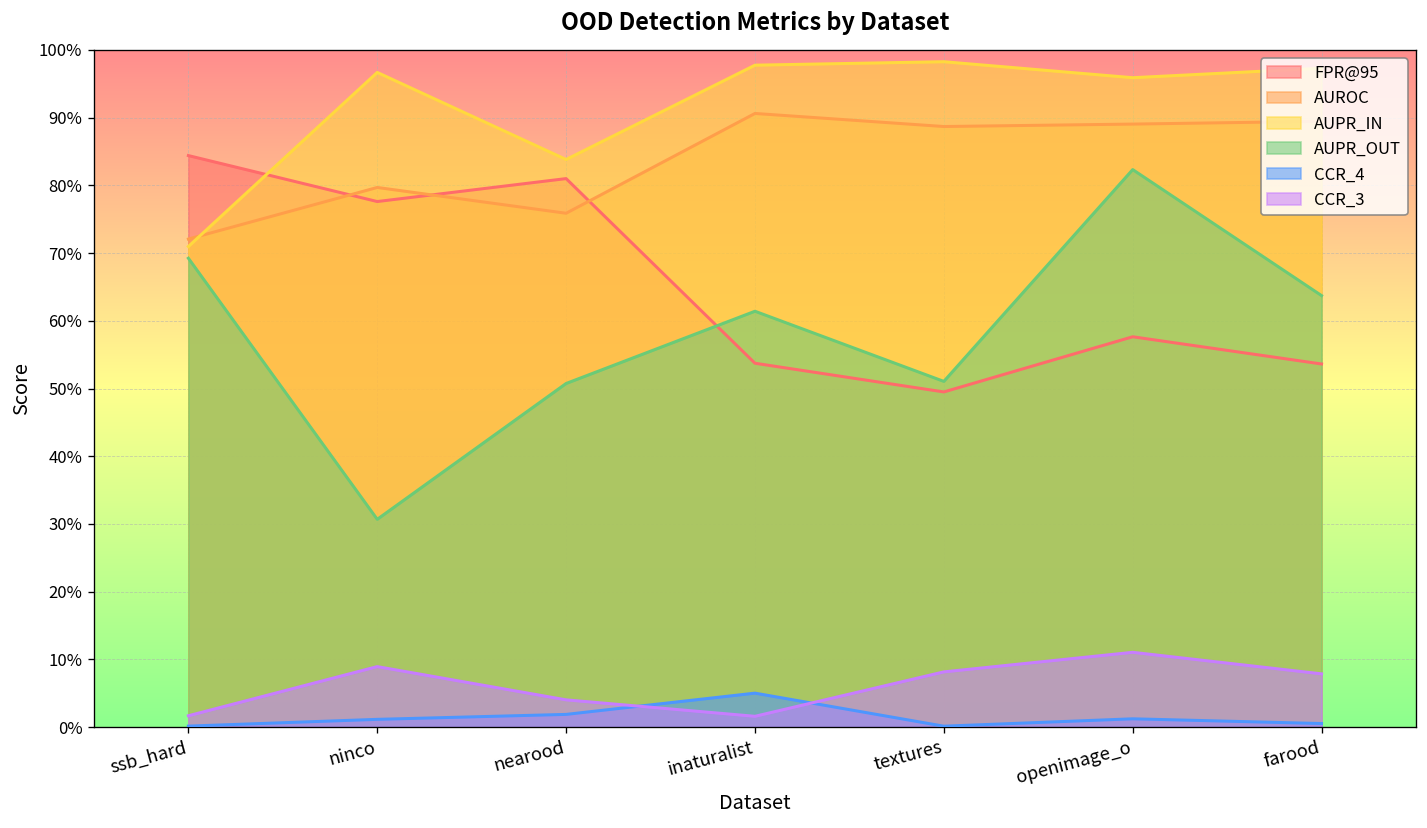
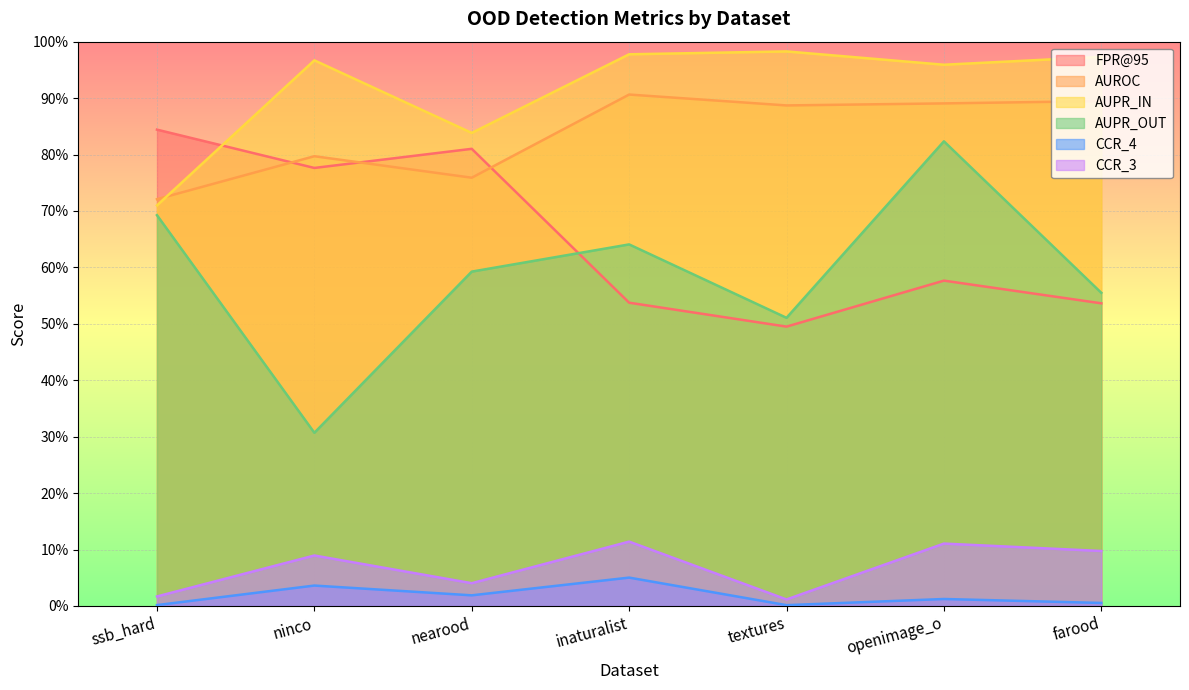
CCR_4, ninco: 1% -> 4%
AUPR_OUT, nearood: 51% -> 59%
AUPR_OUT, inaturalist: 61% -> 64%
CCR_3, inaturalist: 2% -> 11%
CCR_3, textures: 8% -> 1%
AUPR_OUT, farood: 64% -> 55%
CCR_3, farood: 8% -> 10%
